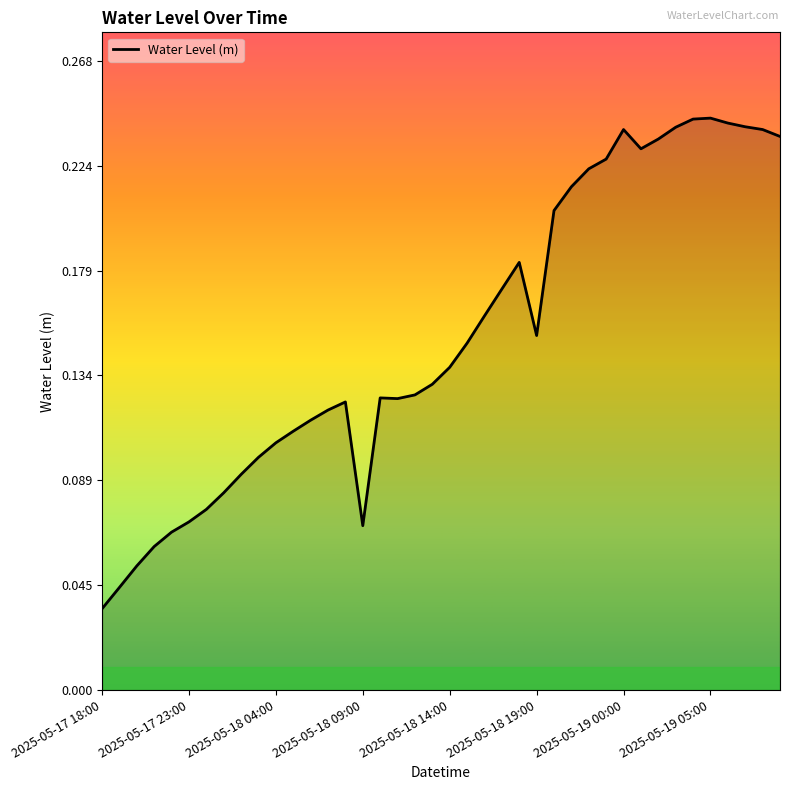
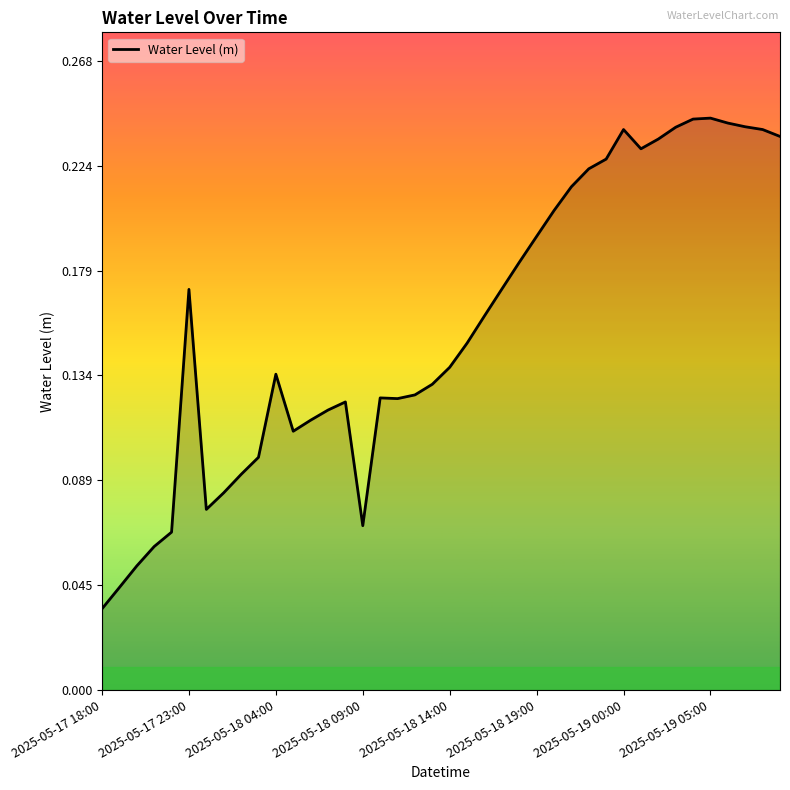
2025-05-17 23:00: 0.072 -> 0.171
2025-05-18 04:00: 0.105 -> 0.135
2025-05-18 19:00: 0.151 -> 0.193
